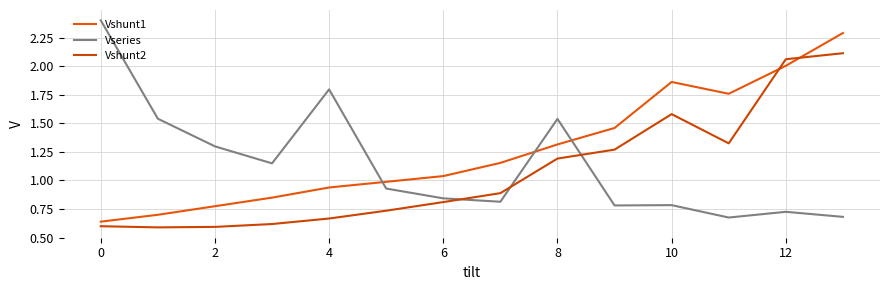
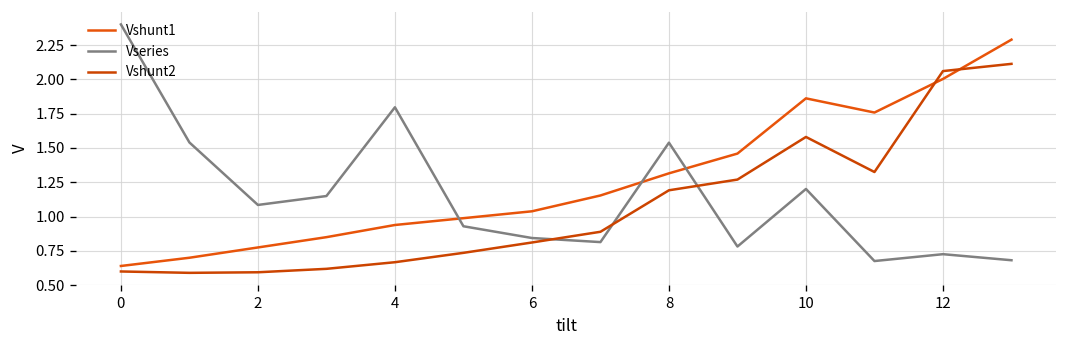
Vseries, 2: 1.30 -> 1.08
Vseries, 10: 0.78 -> 1.20
